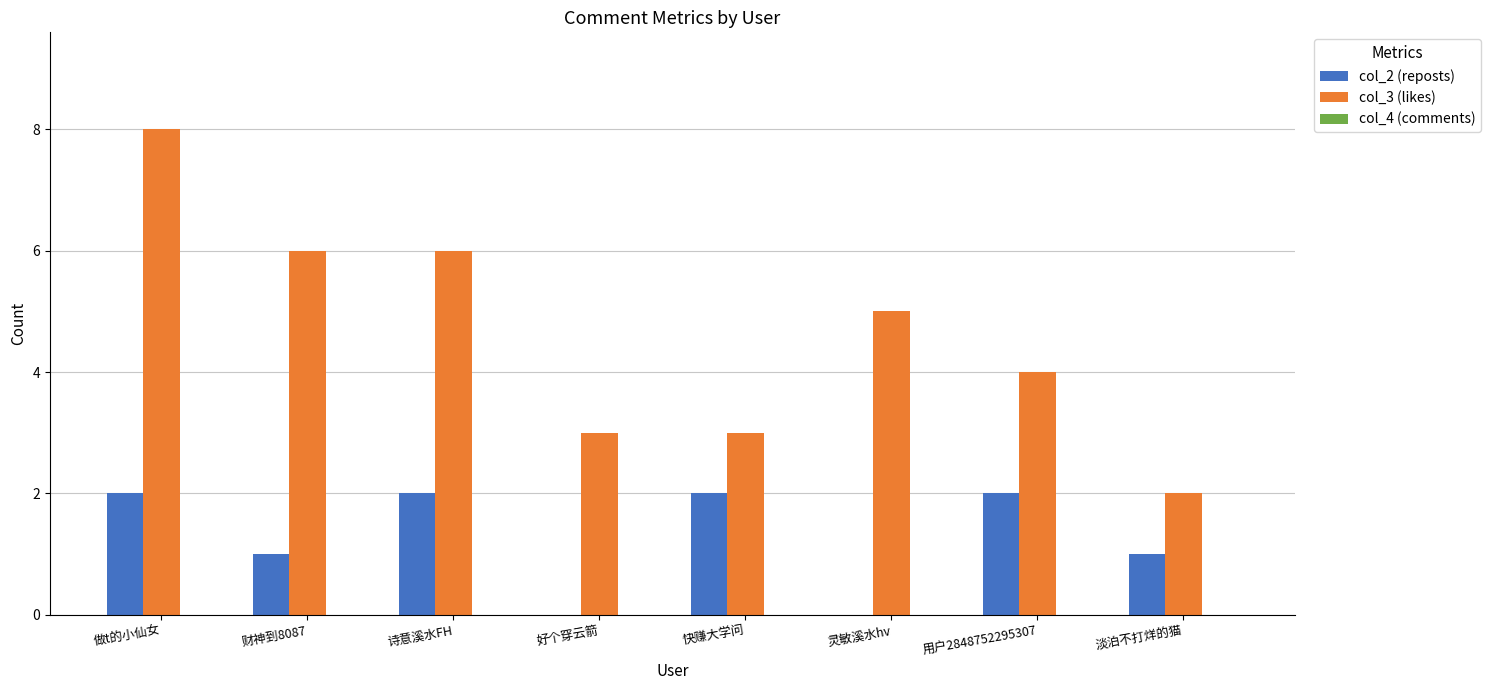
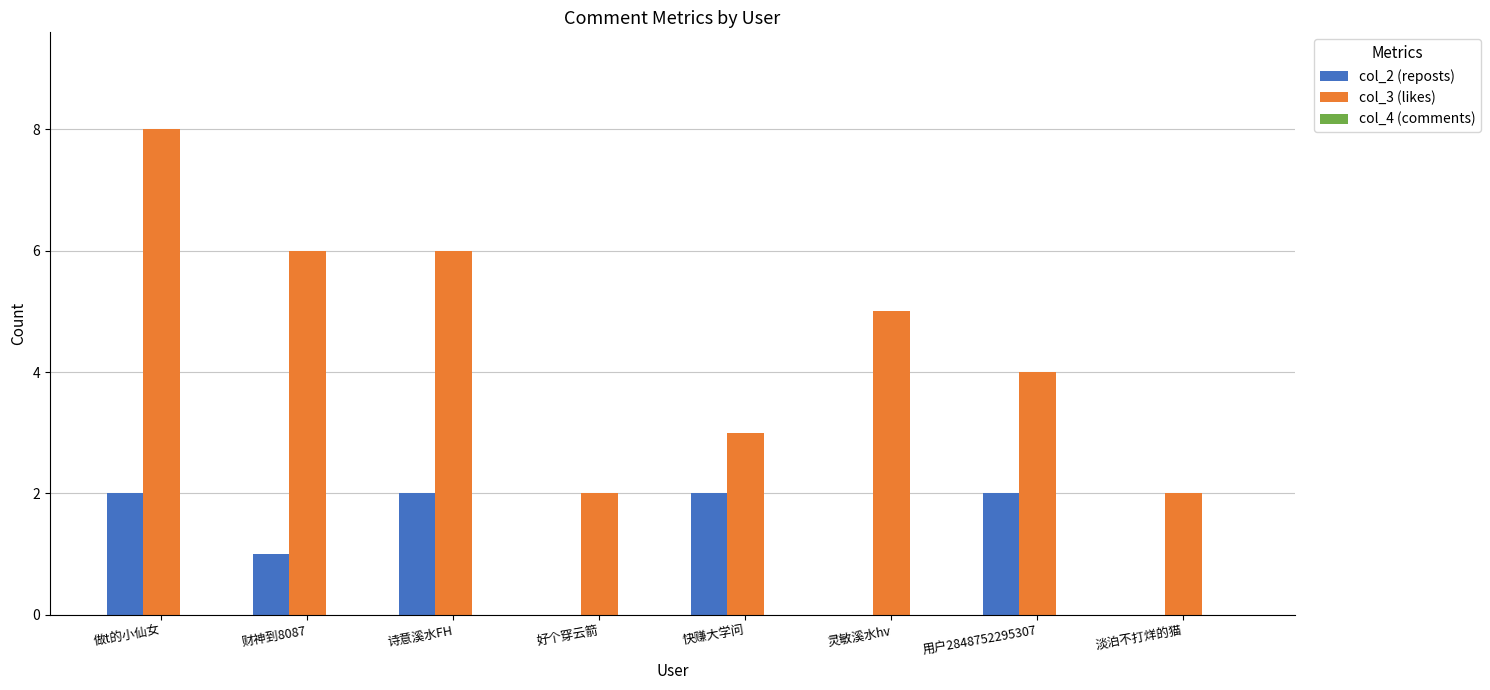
col_3 (likes), 好个穿云箭: 3 -> 2
col_2 (reposts), 淡泊不打烊的猫: 1 -> 0
